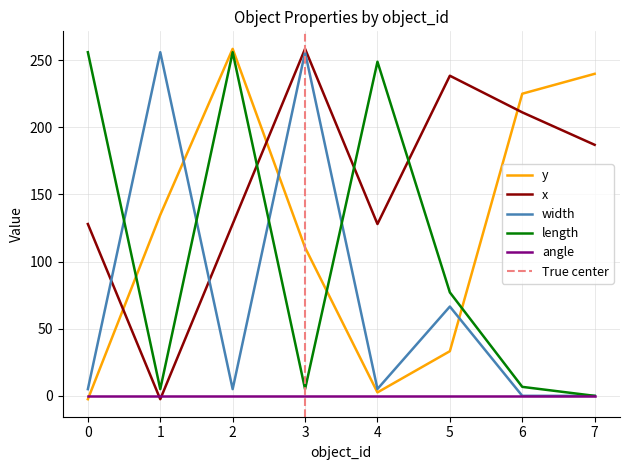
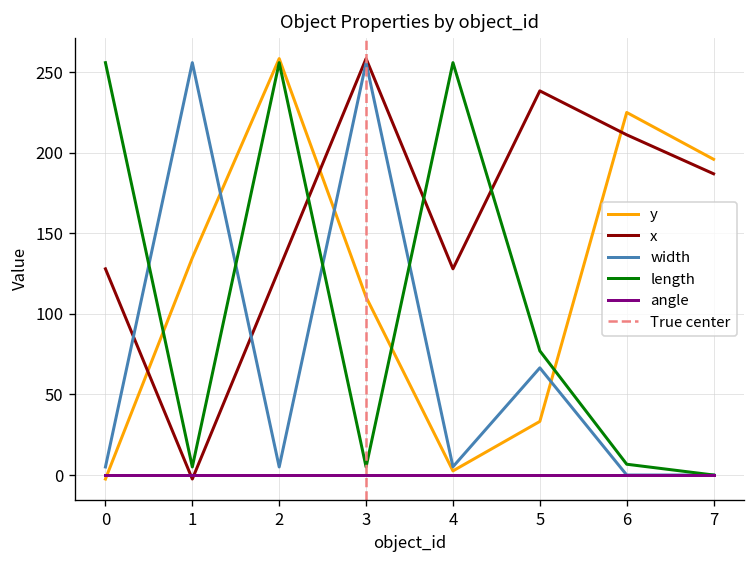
length, 4: 249 -> 256
y, 7: 240 -> 196
